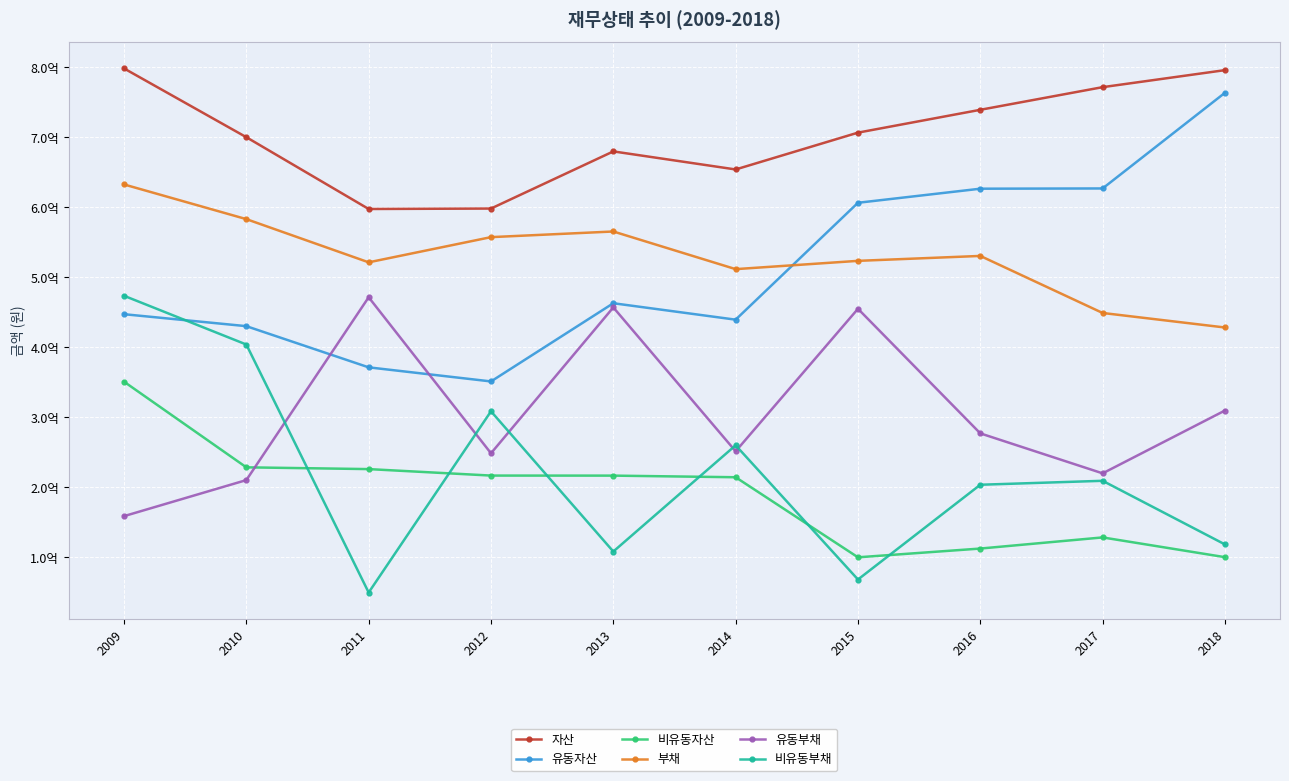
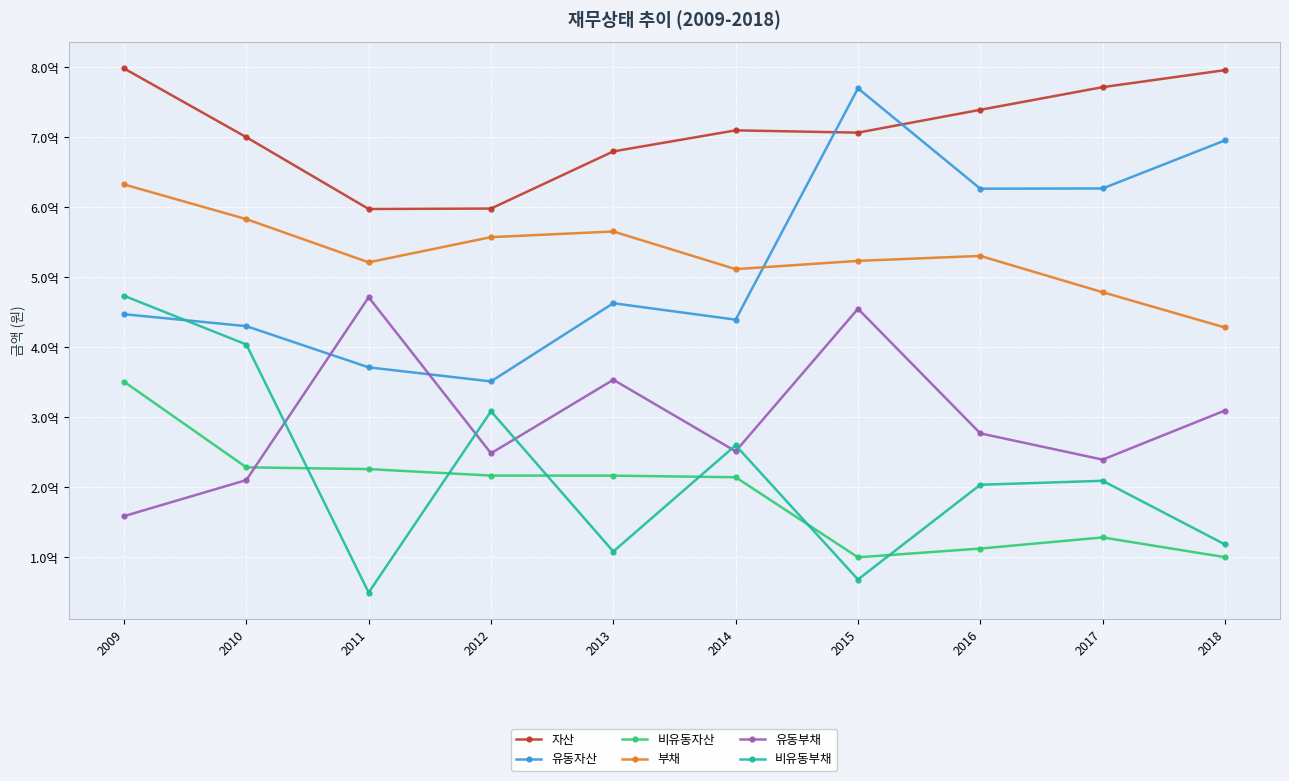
유동부채, 2013: 4.6억 -> 3.5억
자산, 2014: 6.5억 -> 7.1억
유동자산, 2015: 6.1억 -> 7.7억
부채, 2017: 4.5억 -> 4.8억
유동부채, 2017: 2.2억 -> 2.4억
유동자산, 2018: 7.6억 -> 7.0억
